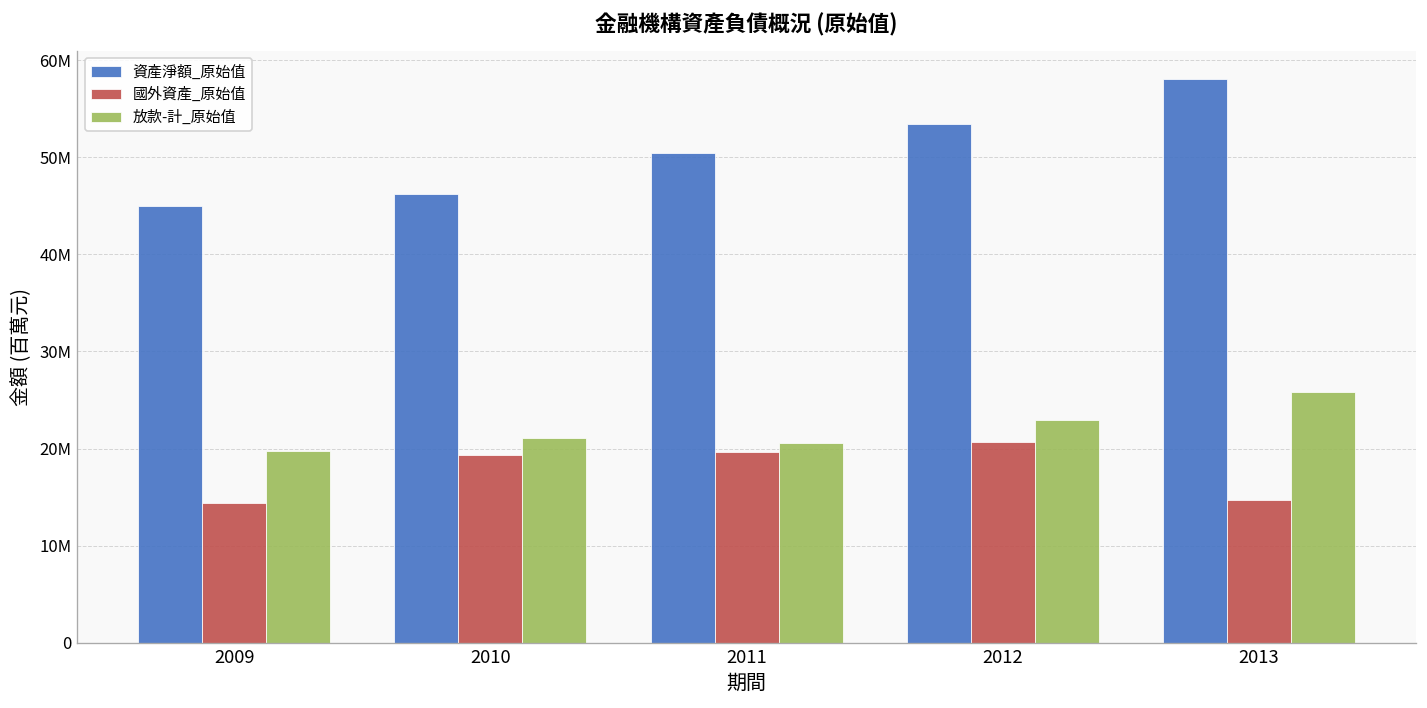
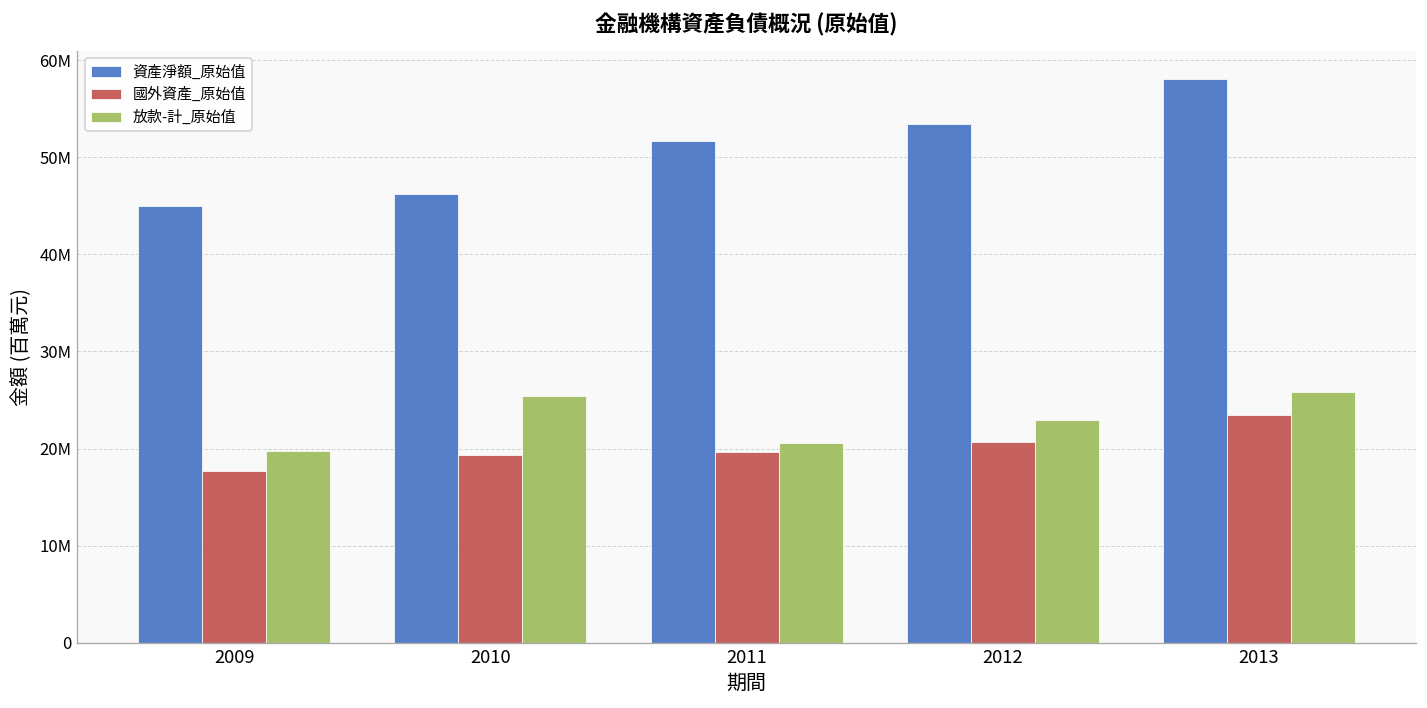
國外資產_原始值, 2009: 14000000 -> 18000000
放款-計_原始值, 2010: 21000000 -> 25000000
資產淨額_原始值, 2011: 50000000 -> 52000000
國外資產_原始值, 2013: 15000000 -> 23000000
